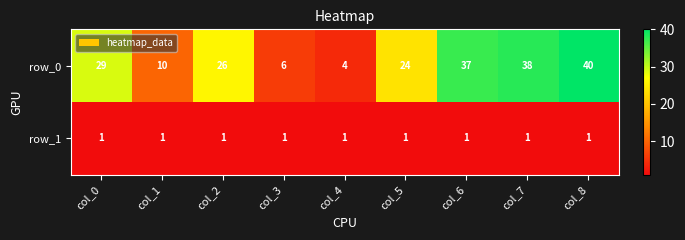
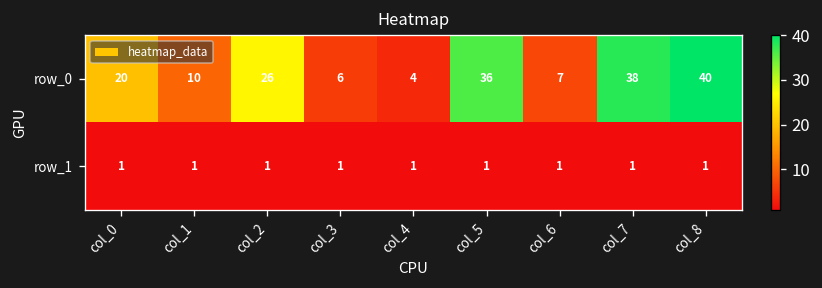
row_0, col_0: 29 -> 20
row_0, col_5: 24 -> 36
row_0, col_6: 37 -> 7
